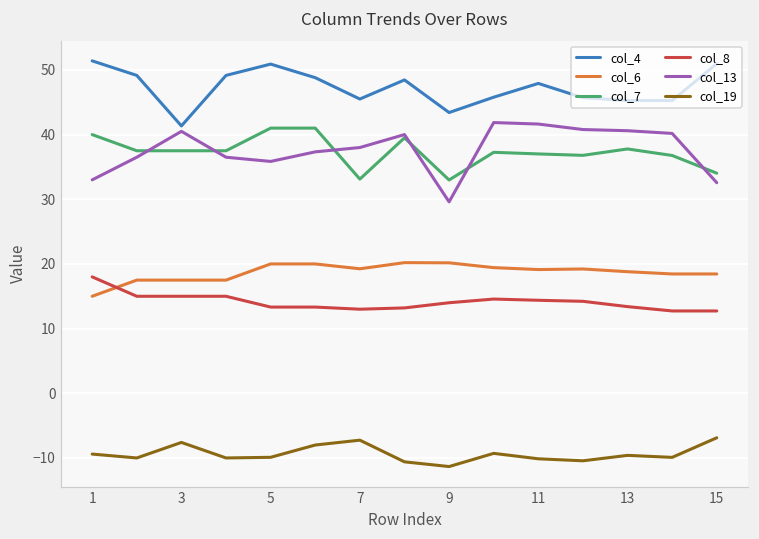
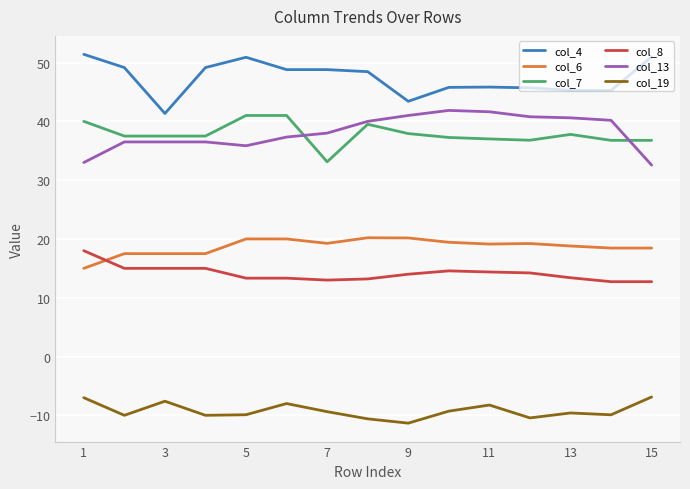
col_19, 1: -9 -> -7
col_13, 3: 41 -> 37
col_4, 7: 46 -> 49
col_19, 7: -7 -> -9
col_7, 9: 33 -> 38
col_13, 9: 30 -> 41
col_4, 11: 48 -> 46
col_19, 11: -10 -> -8
col_7, 15: 34 -> 37
